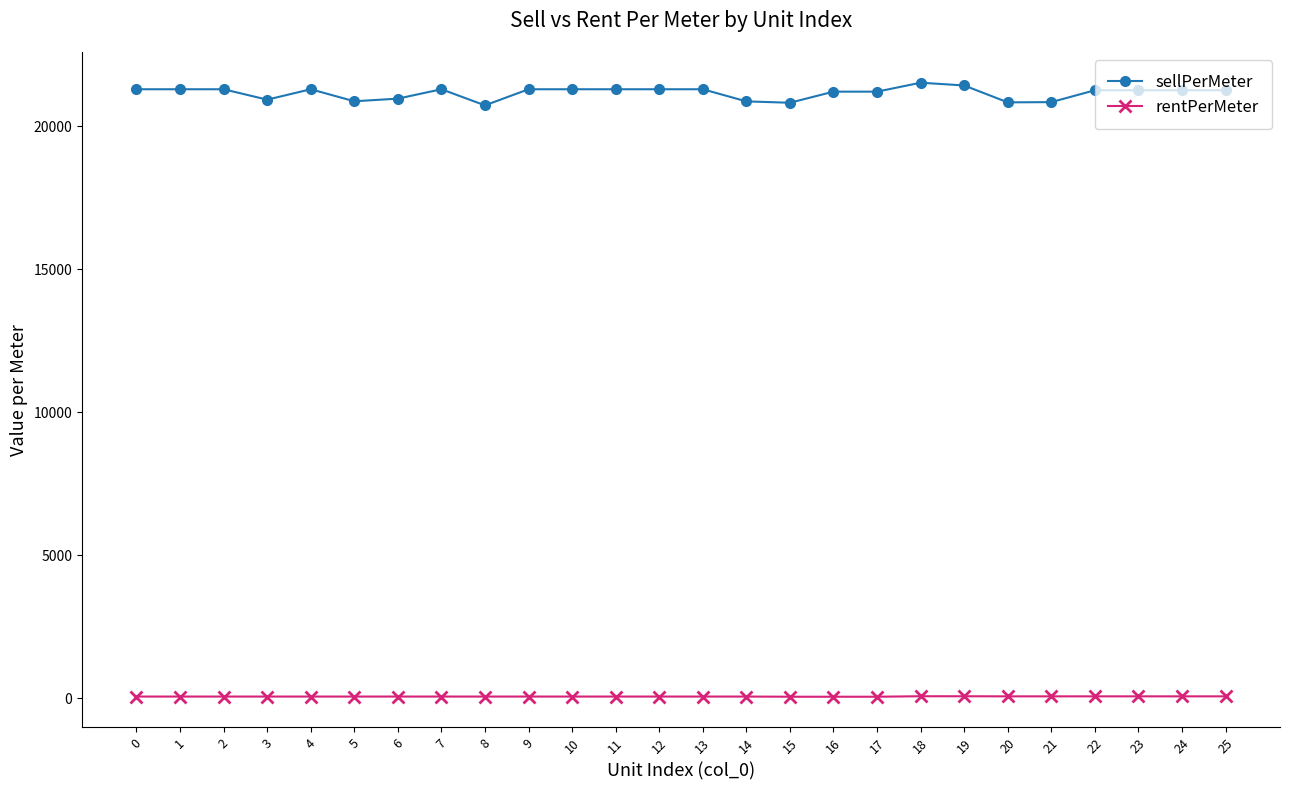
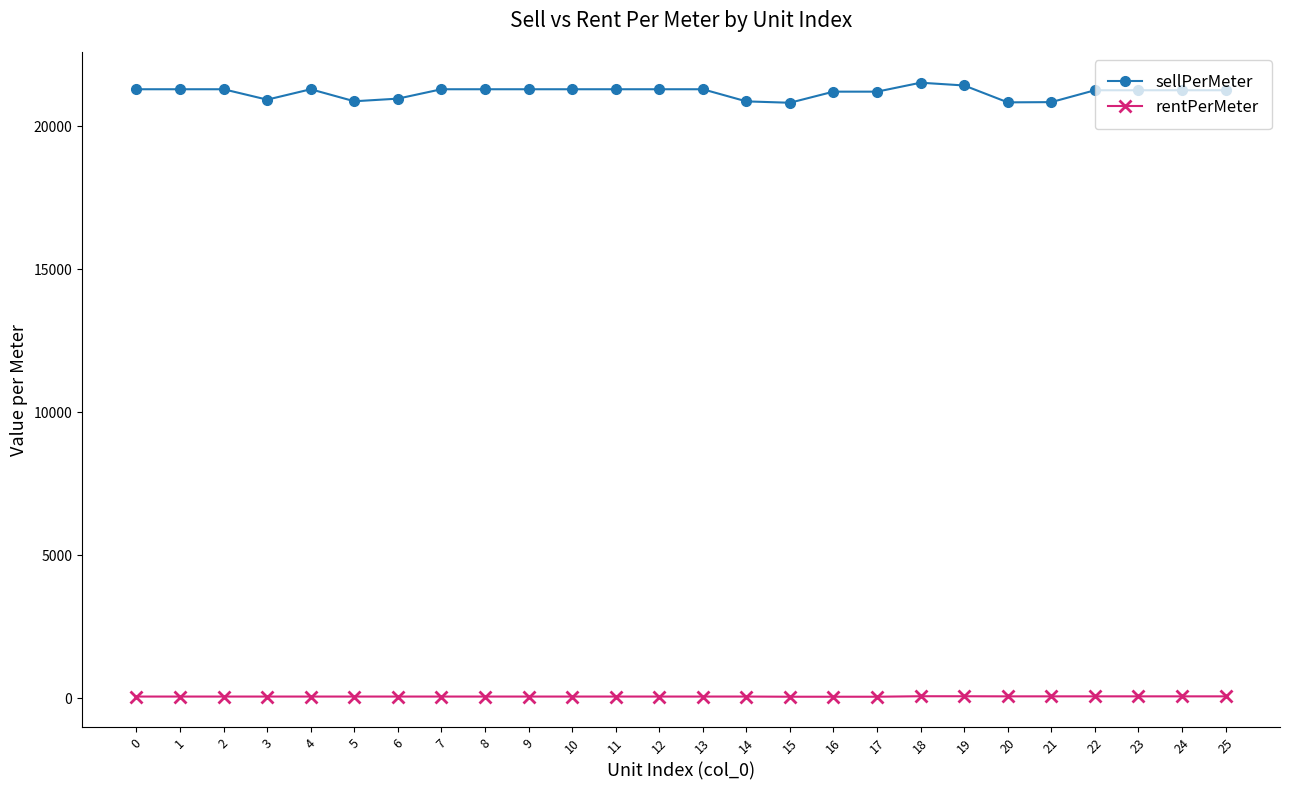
sellPerMeter, 8: 20700 -> 21300
